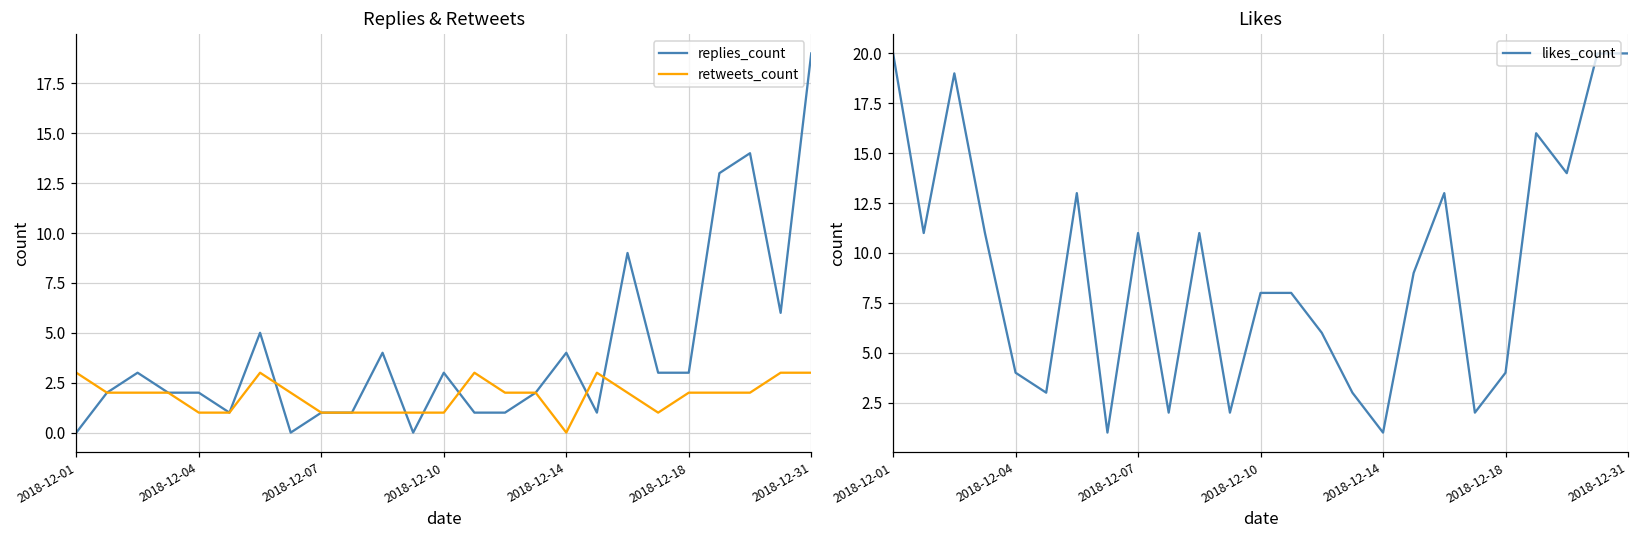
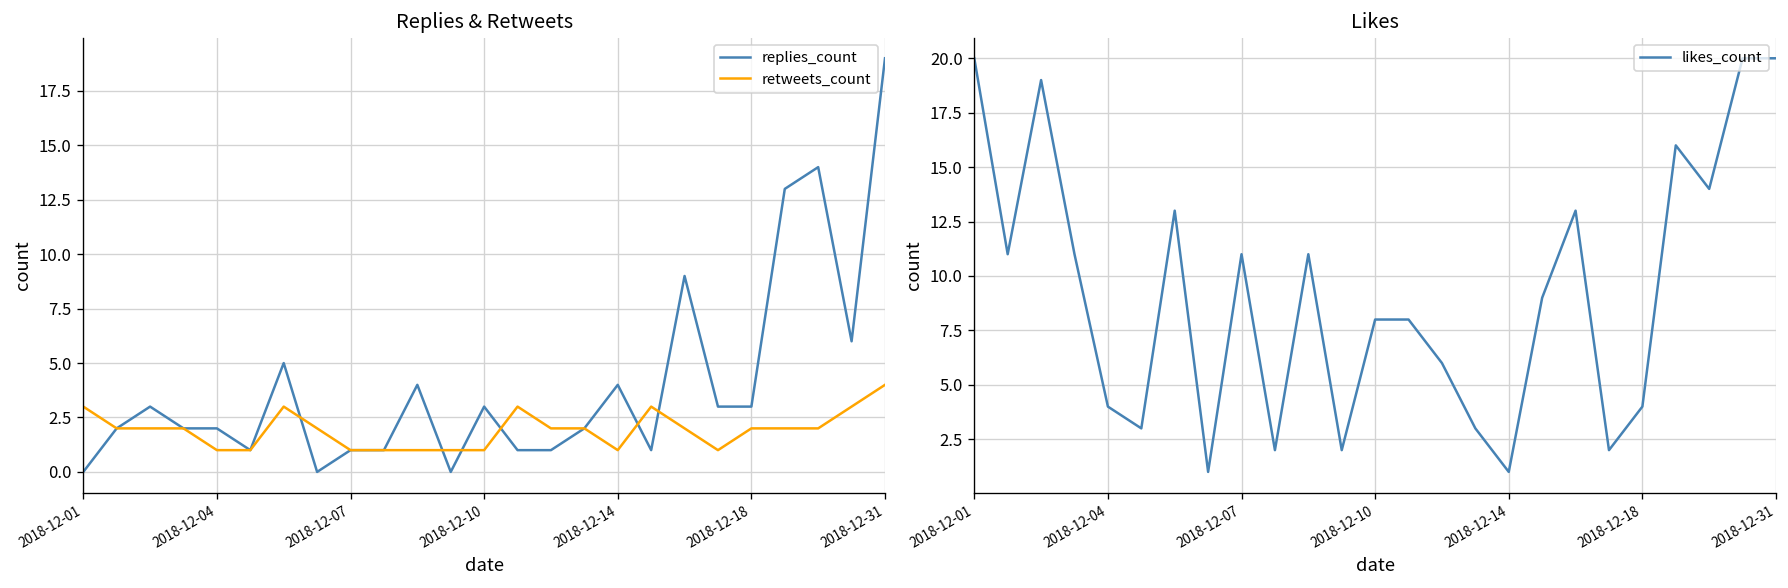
Replies & Retweets, retweets_count, 2018-12-14: 0 -> 1
Replies & Retweets, retweets_count, 2018-12-31: 3 -> 4
